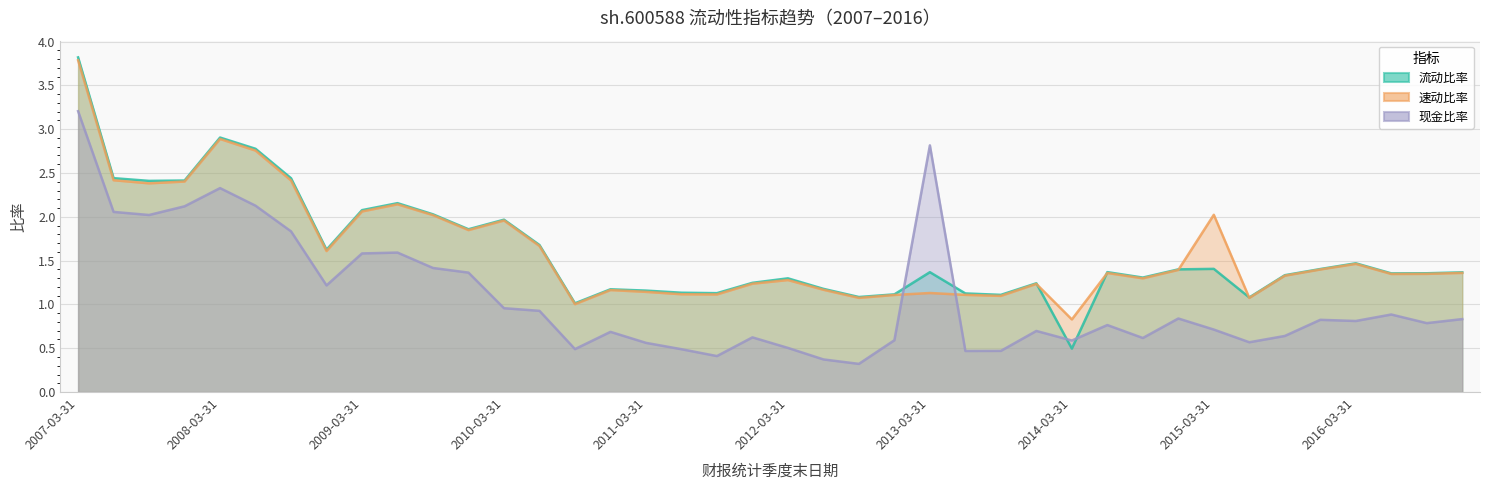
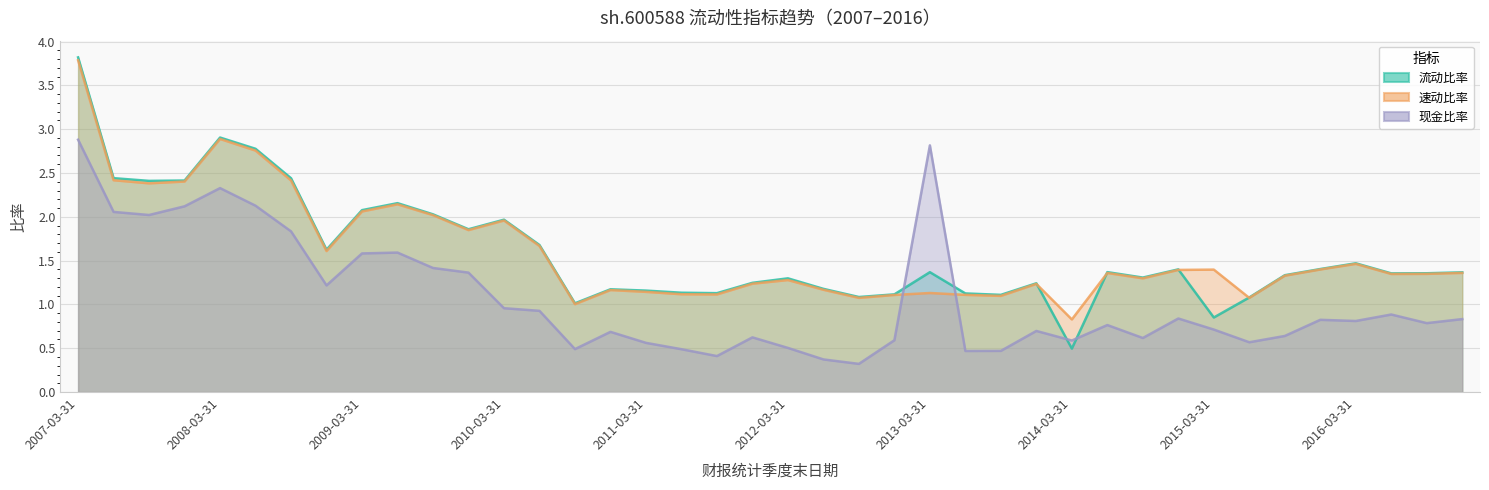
现金比率, 2007-03-31: 3.2 -> 2.9
流动比率, 2015-03-31: 1.4 -> 0.9
速动比率, 2015-03-31: 2.0 -> 1.4
